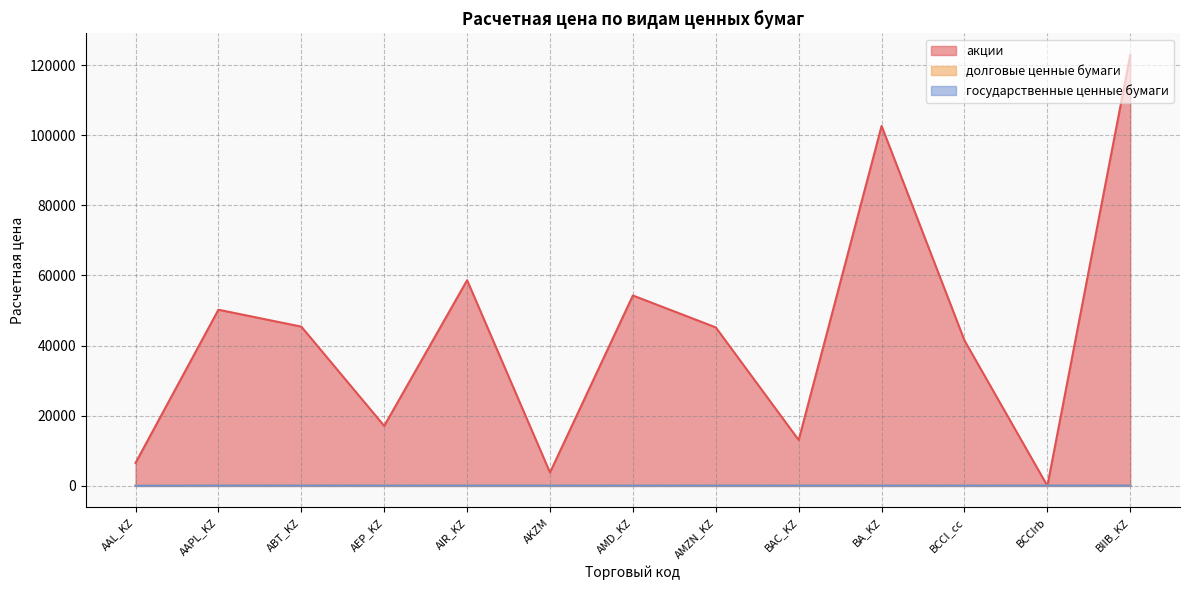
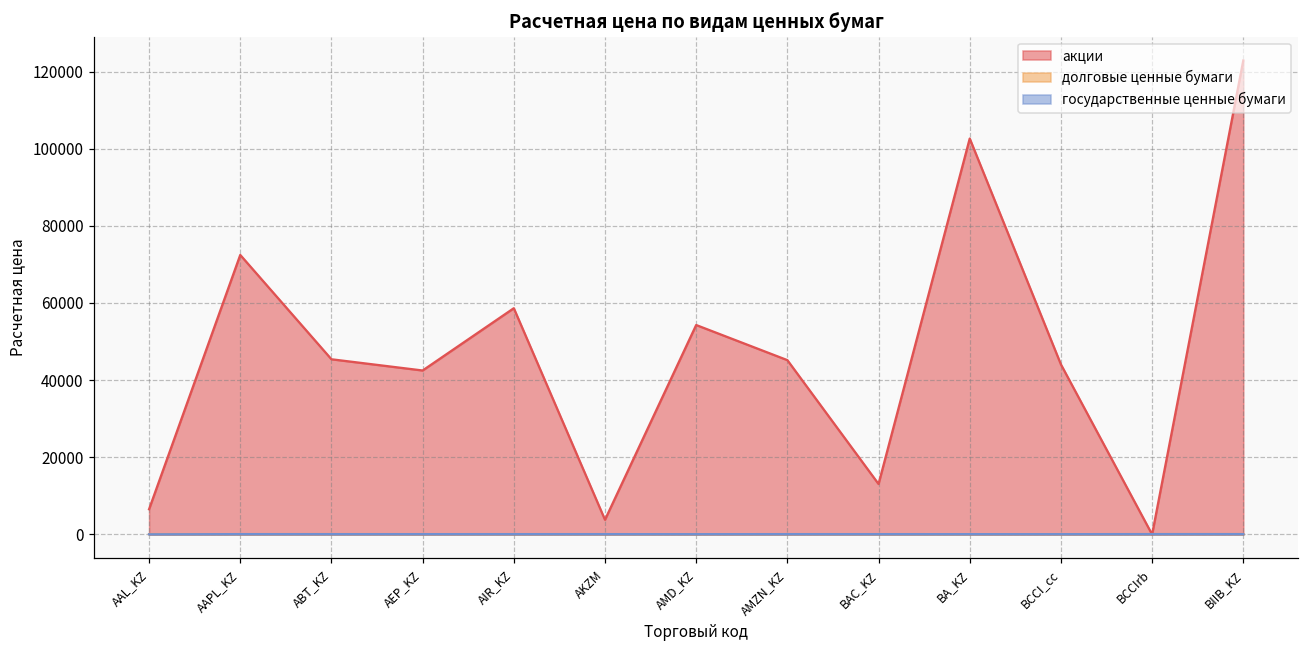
акции, AAPL_KZ: 50000 -> 72000
акции, AEP_KZ: 17000 -> 43000
акции, BCCI_cc: 41000 -> 44000
